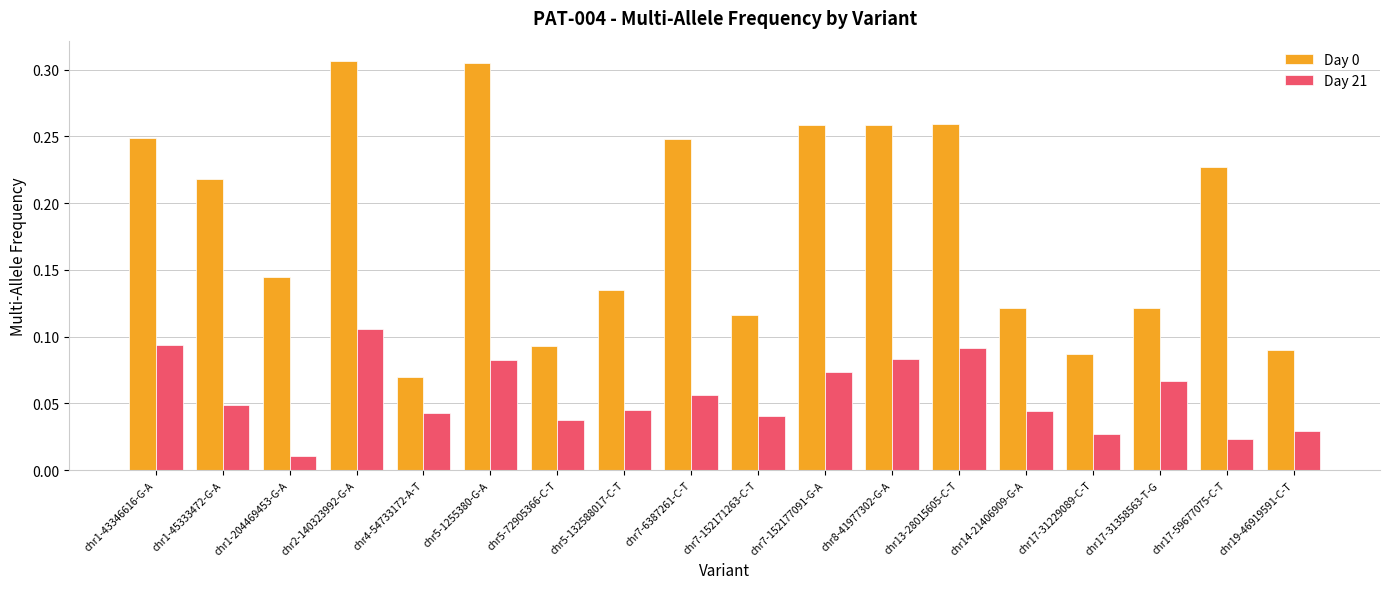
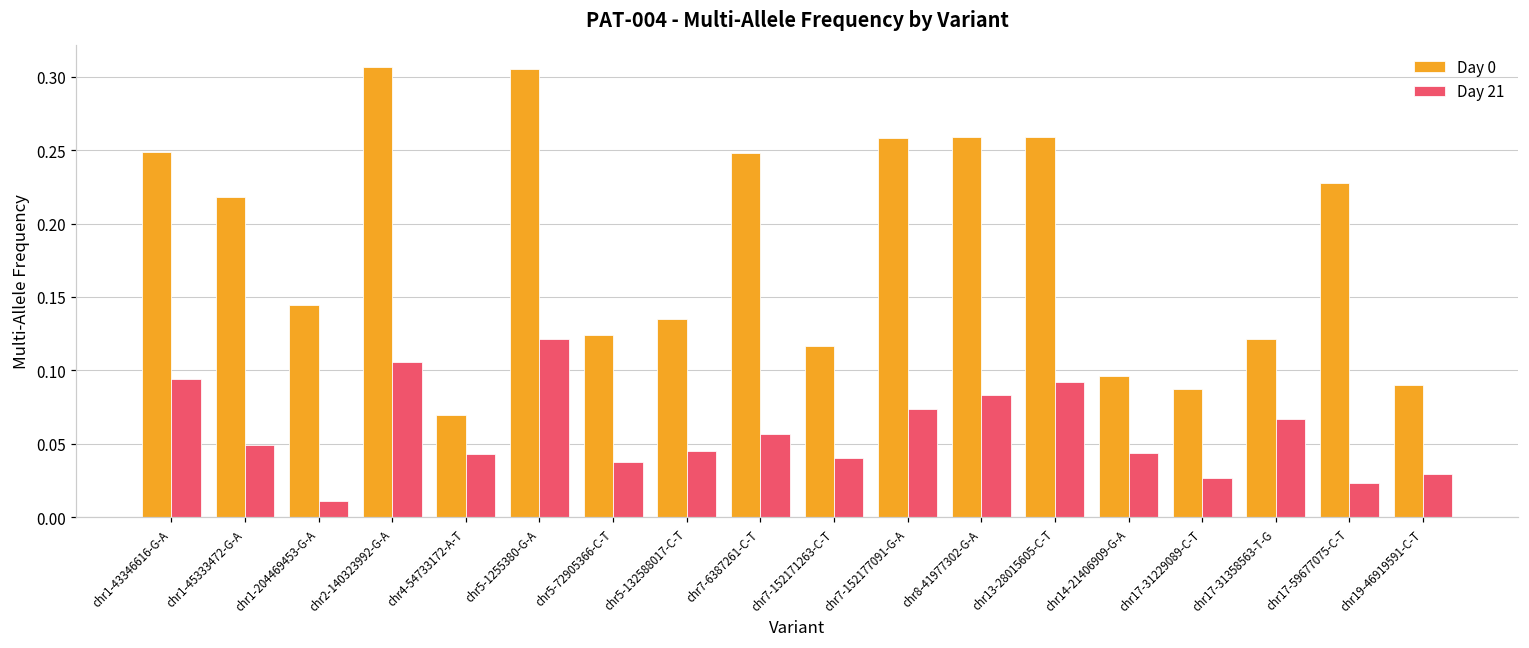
Day 21, chr5-1255380-G-A: 0.082 -> 0.121
Day 0, chr5-72905366-C-T: 0.093 -> 0.124
Day 0, chr14-21406909-G-A: 0.122 -> 0.096
